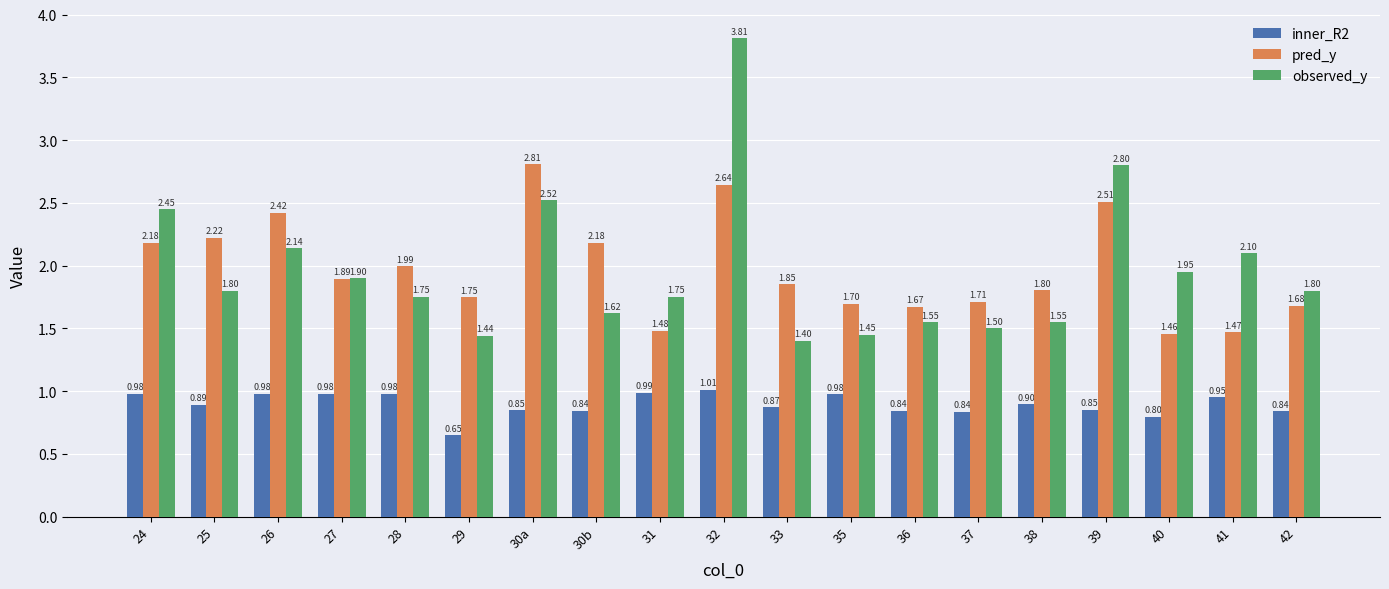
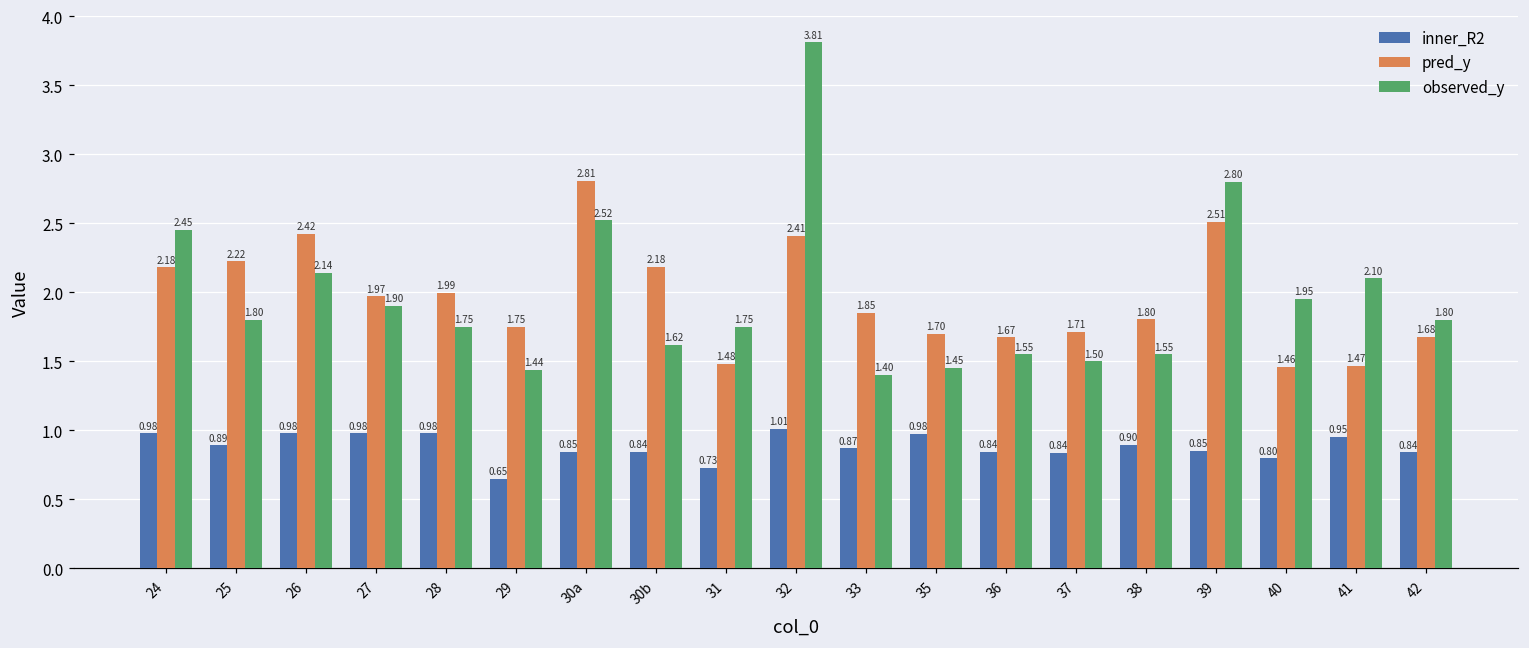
pred_y, 27: 1.89 -> 1.97
inner_R2, 31: 0.99 -> 0.73
pred_y, 32: 2.64 -> 2.41
